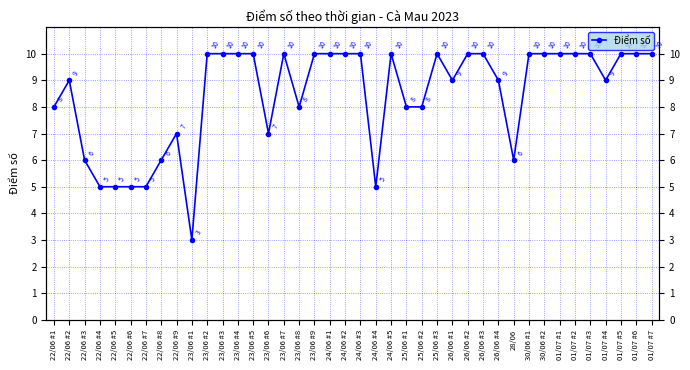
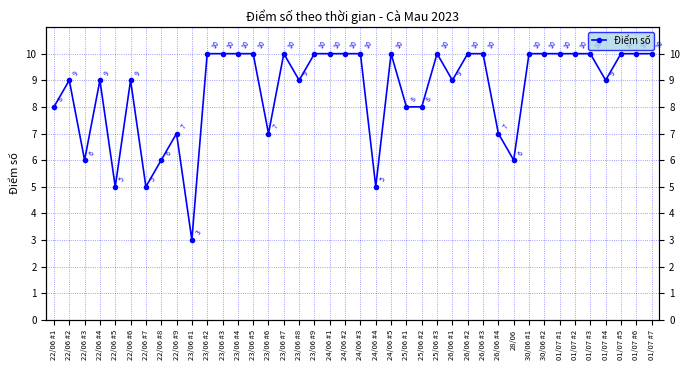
22/06 #4: 5 -> 9
22/06 #6: 5 -> 9
23/06 #8: 8 -> 9
26/06 #4: 9 -> 7
